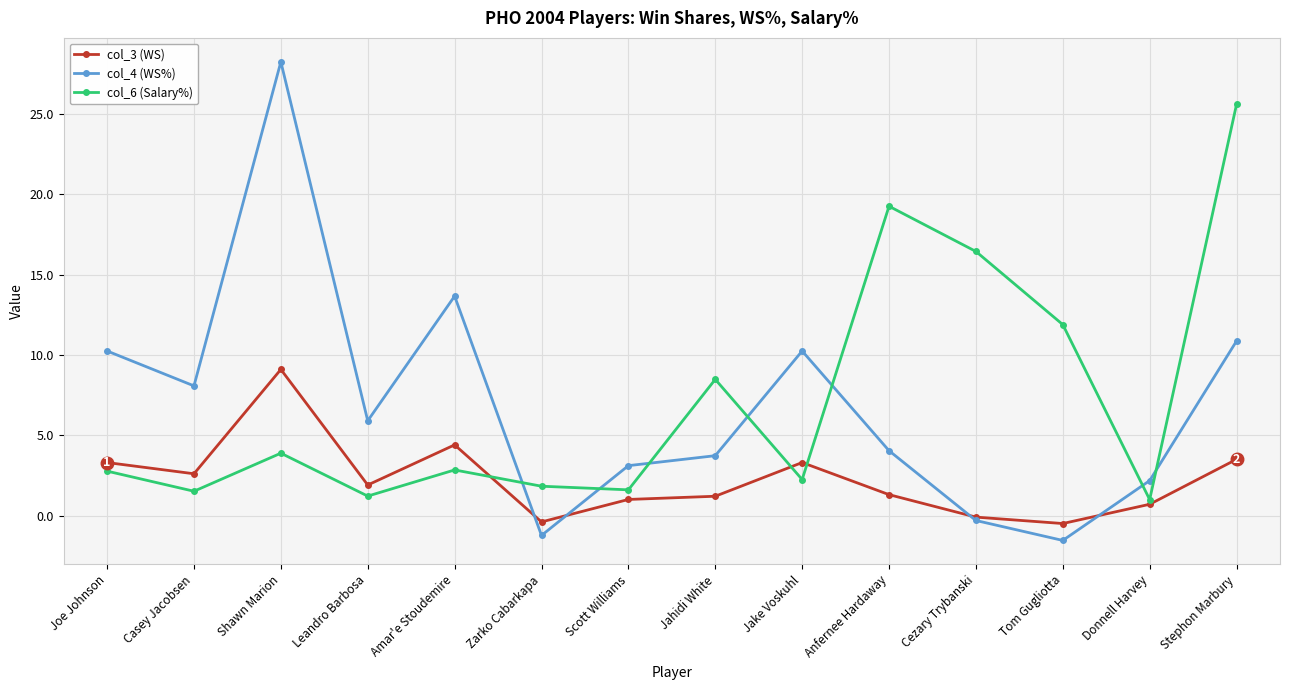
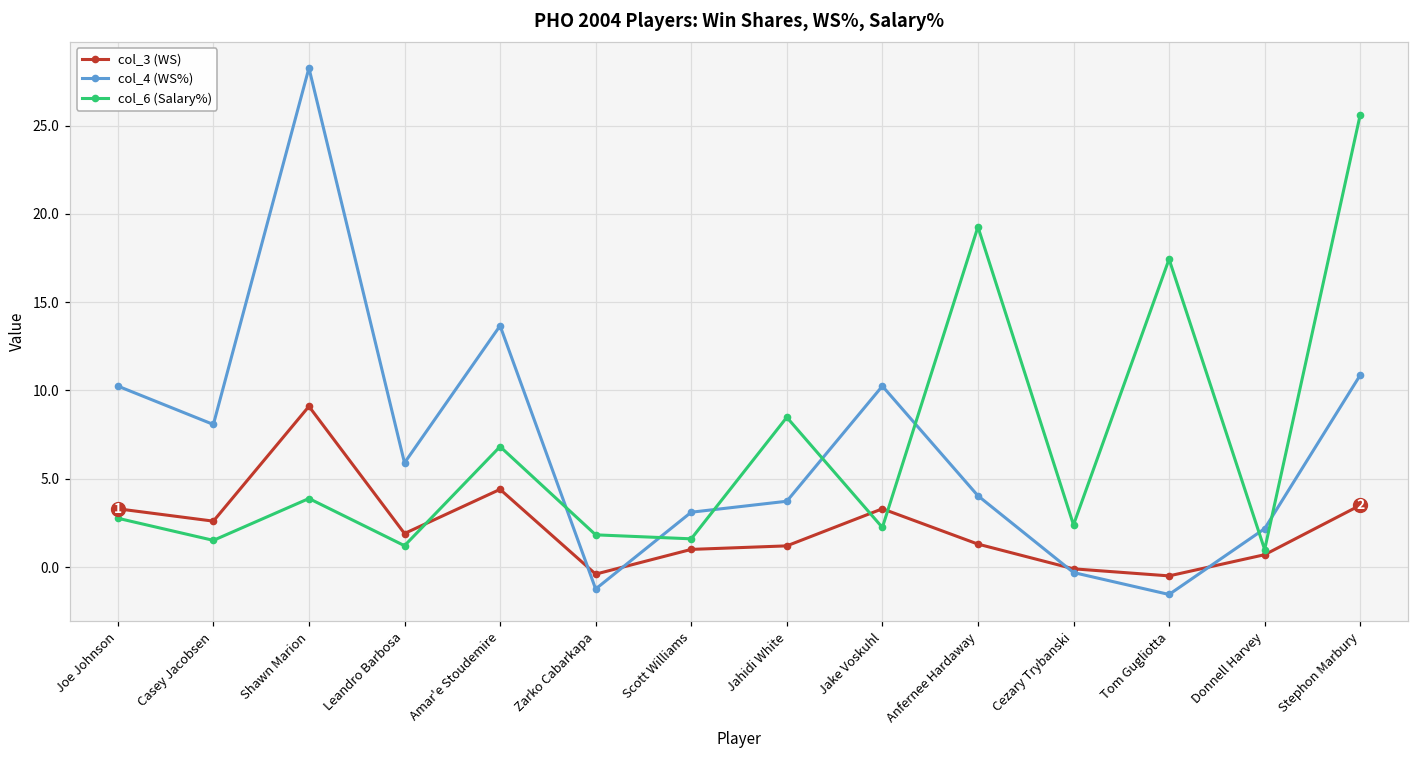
col_6 (Salary%), Amar'e Stoudemire: 2.8 -> 6.8
col_6 (Salary%), Cezary Trybanski: 16.4 -> 2.4
col_6 (Salary%), Tom Gugliotta: 11.9 -> 17.4
